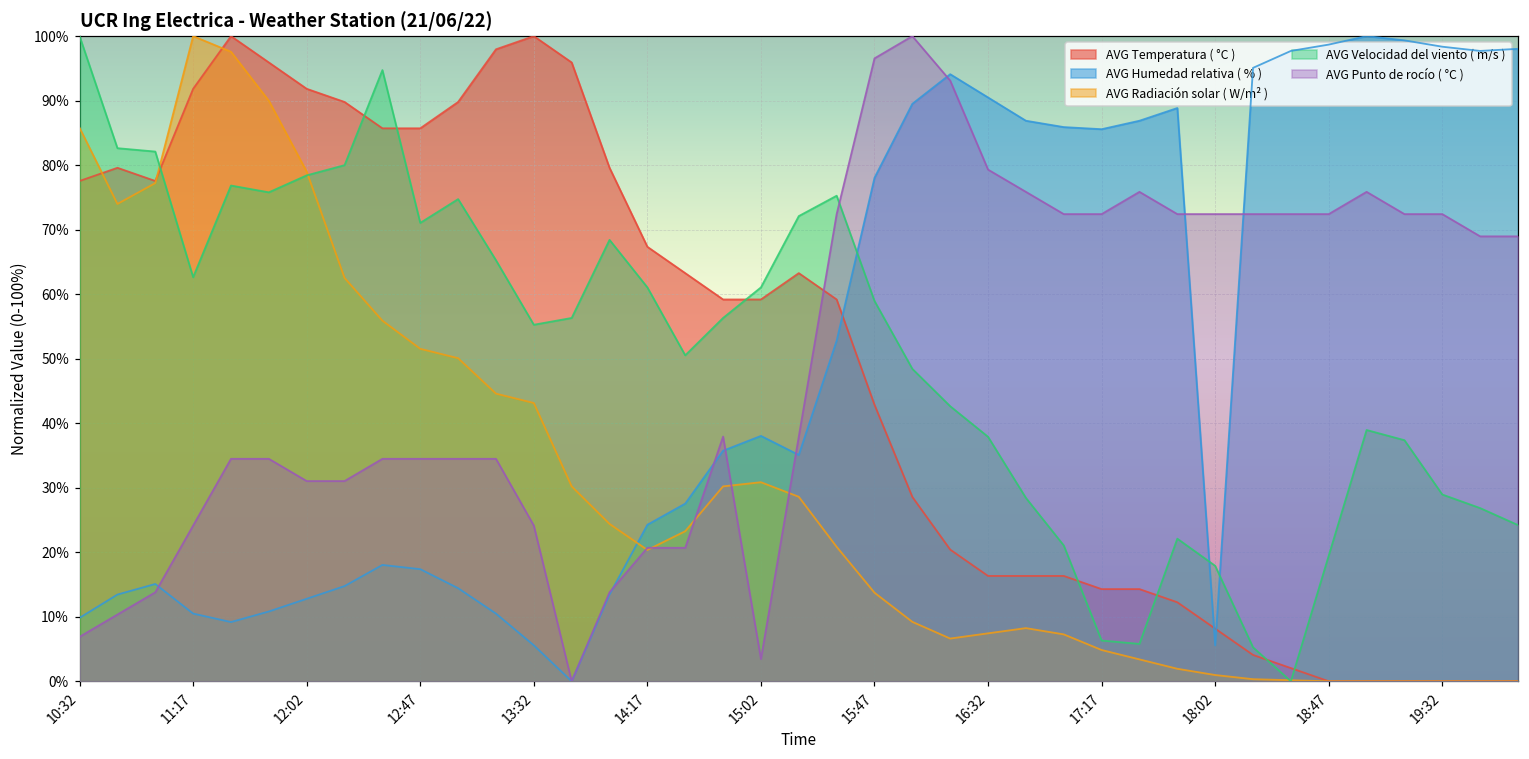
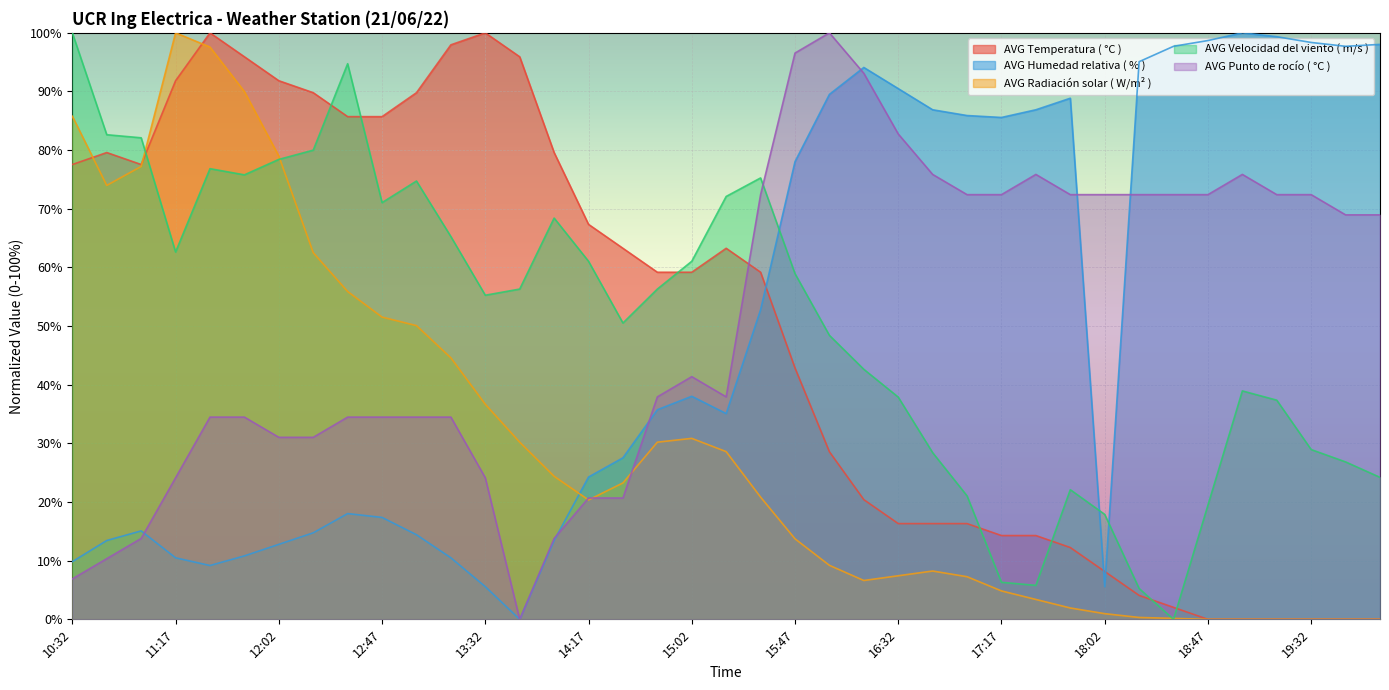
AVG Radiación solar ( W/m² ), 13:32: 43% -> 37%
AVG Punto de rocío ( °C ), 15:02: 3% -> 41%
AVG Punto de rocío ( °C ), 16:32: 79% -> 83%
